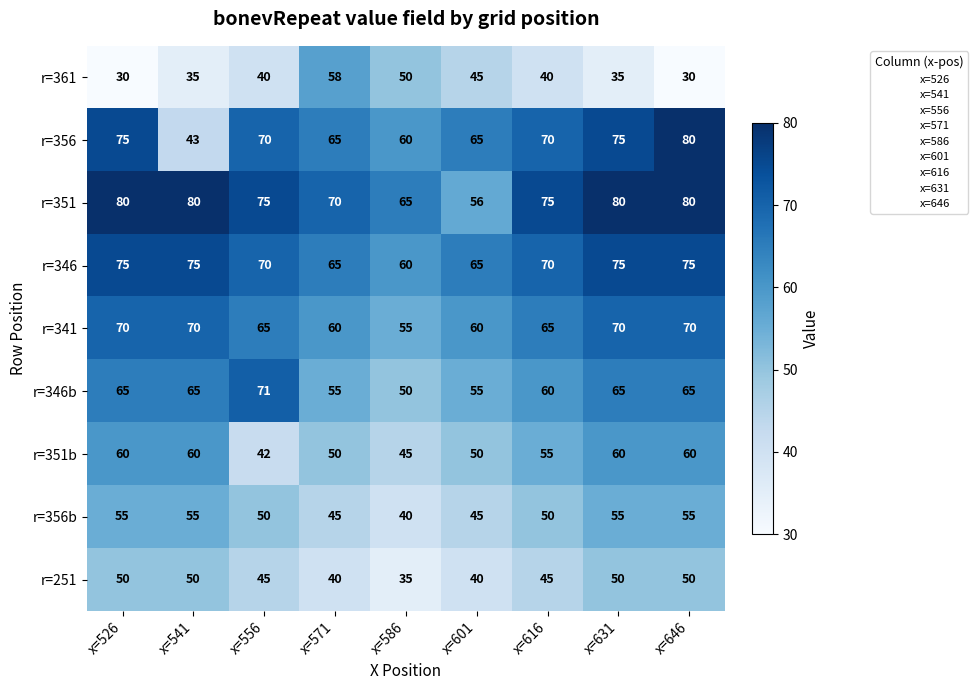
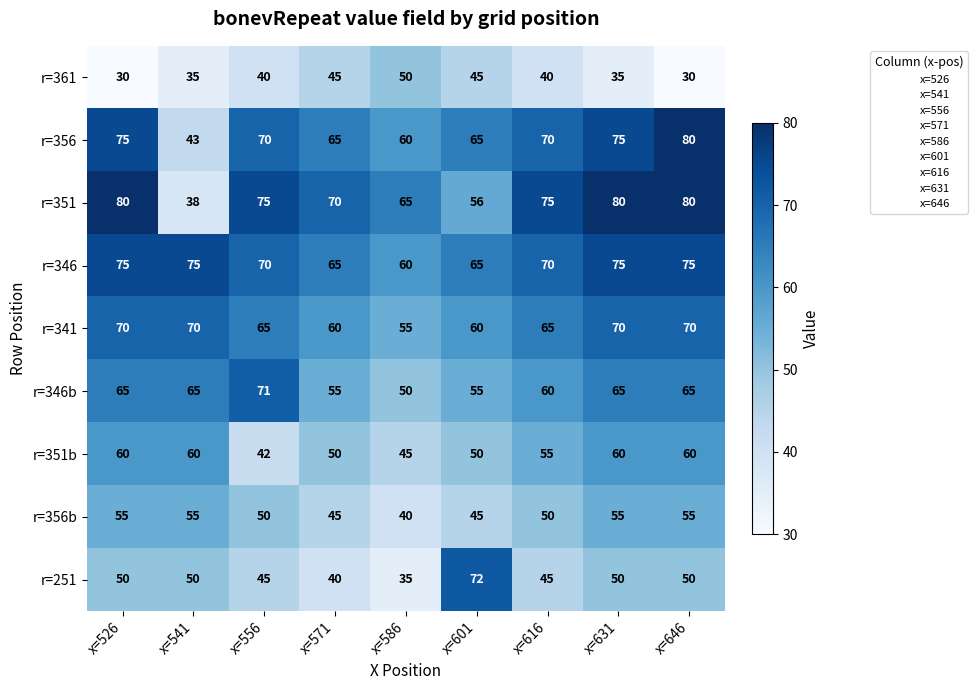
r=361, x=571: 58 -> 45
r=351, x=541: 80 -> 38
r=251, x=601: 40 -> 72
